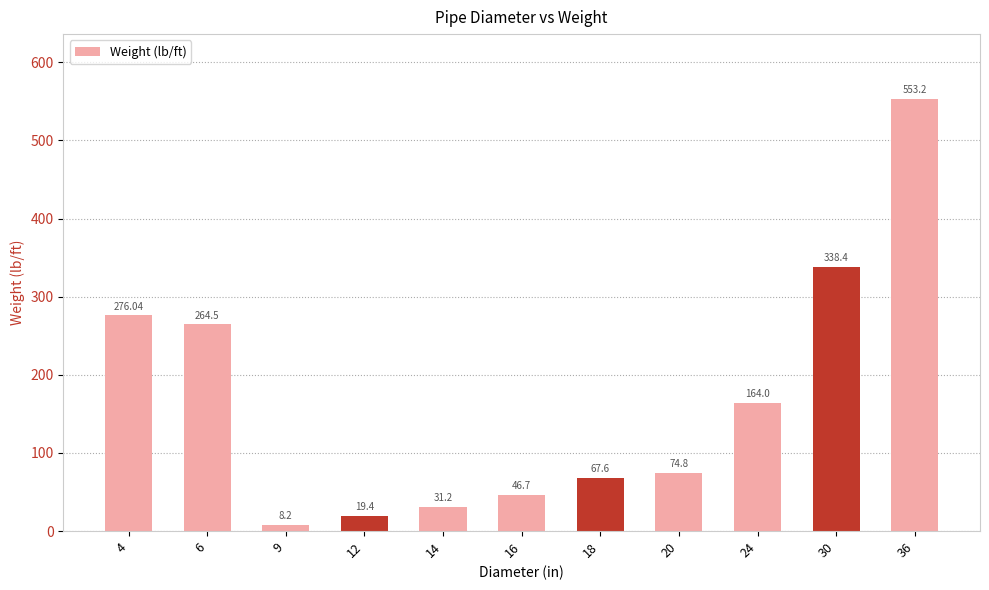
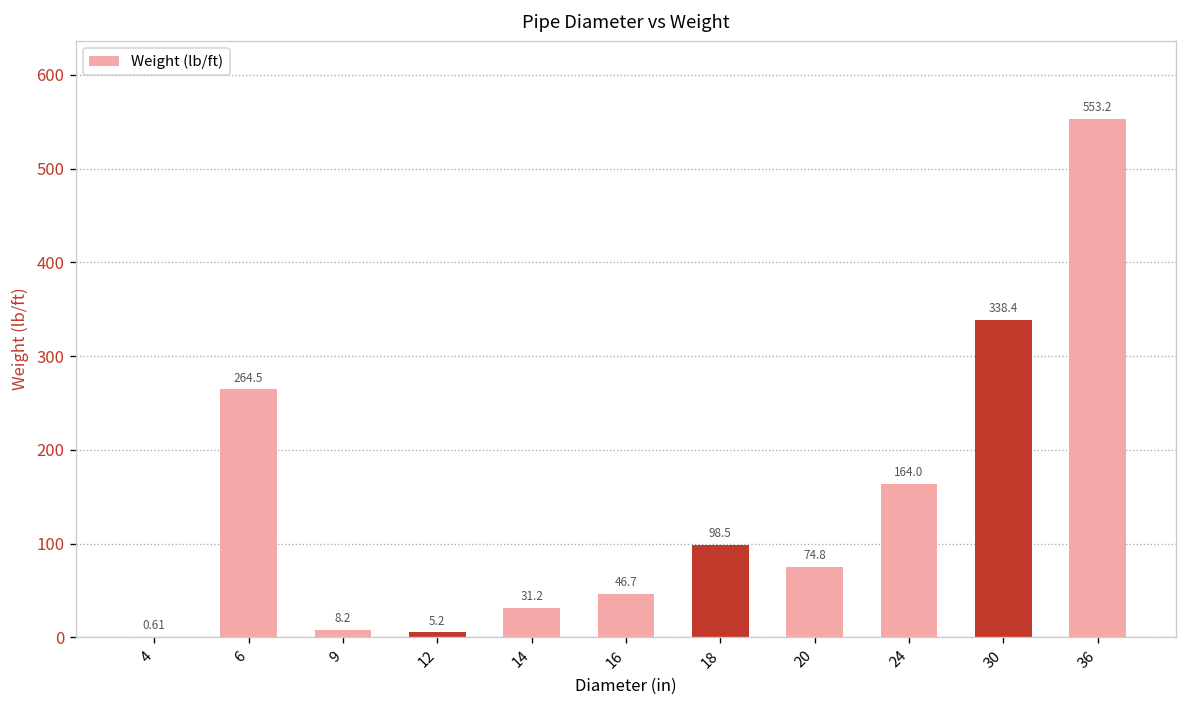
4: 276.04 -> 0.61
12: 19.4 -> 5.2
18: 67.6 -> 98.5
